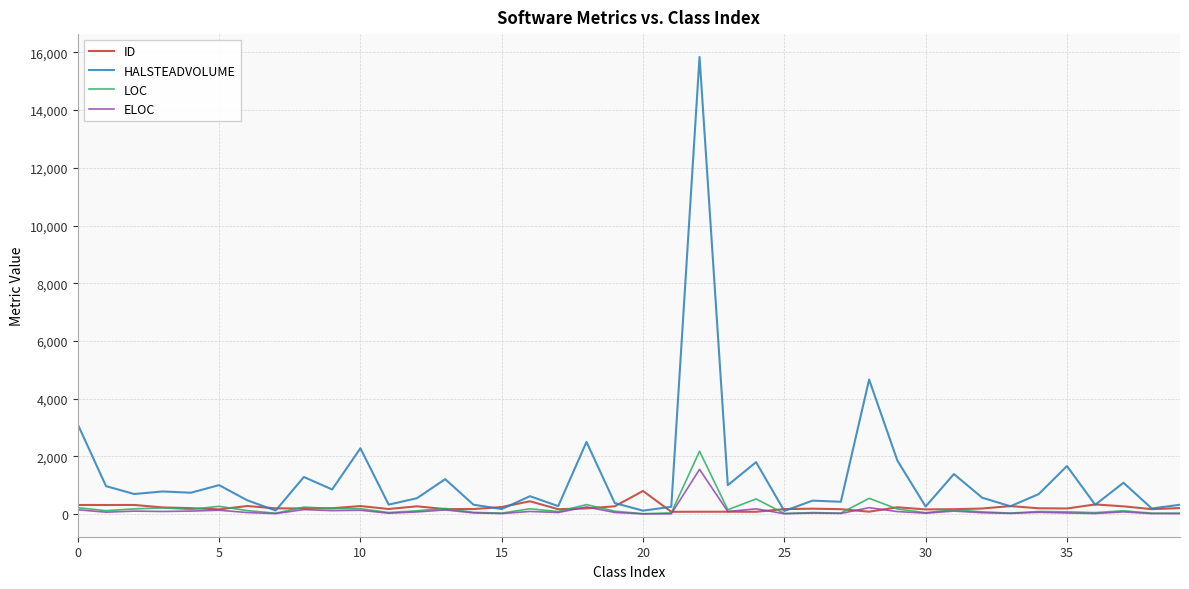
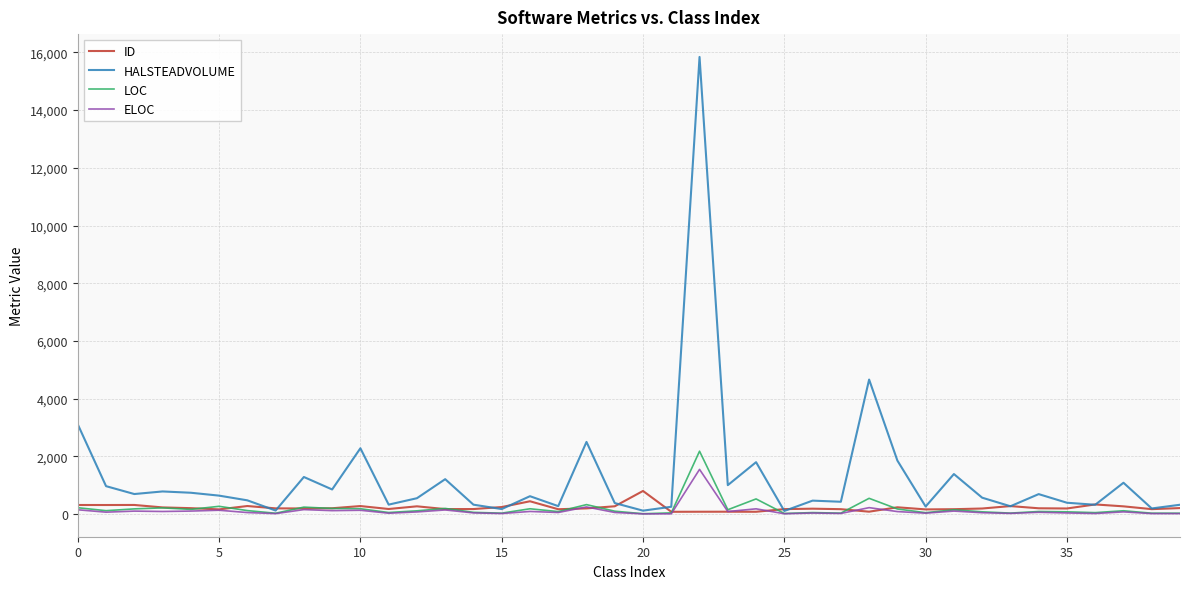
HALSTEADVOLUME, 5: 1,000 -> 600
HALSTEADVOLUME, 35: 1,700 -> 400
